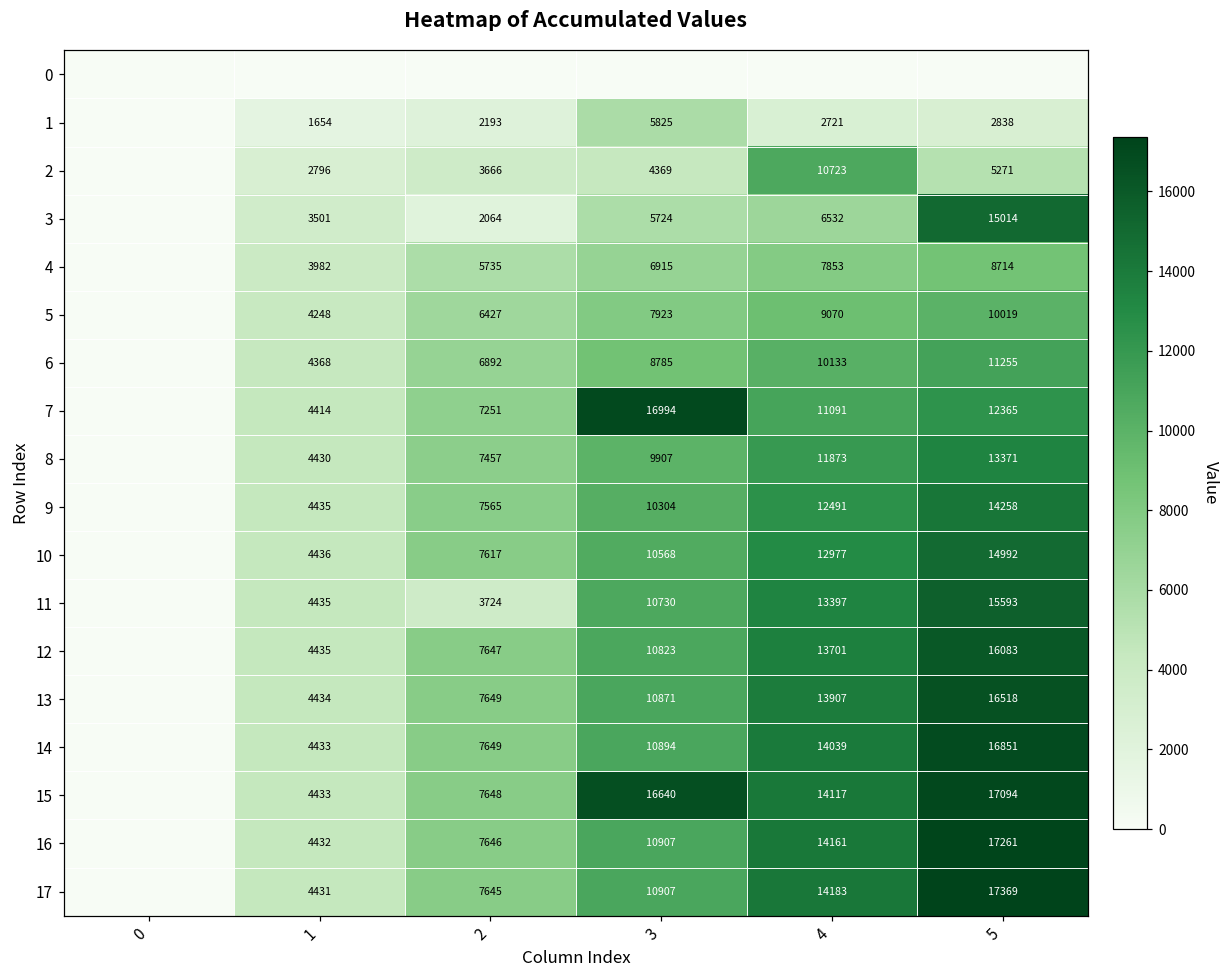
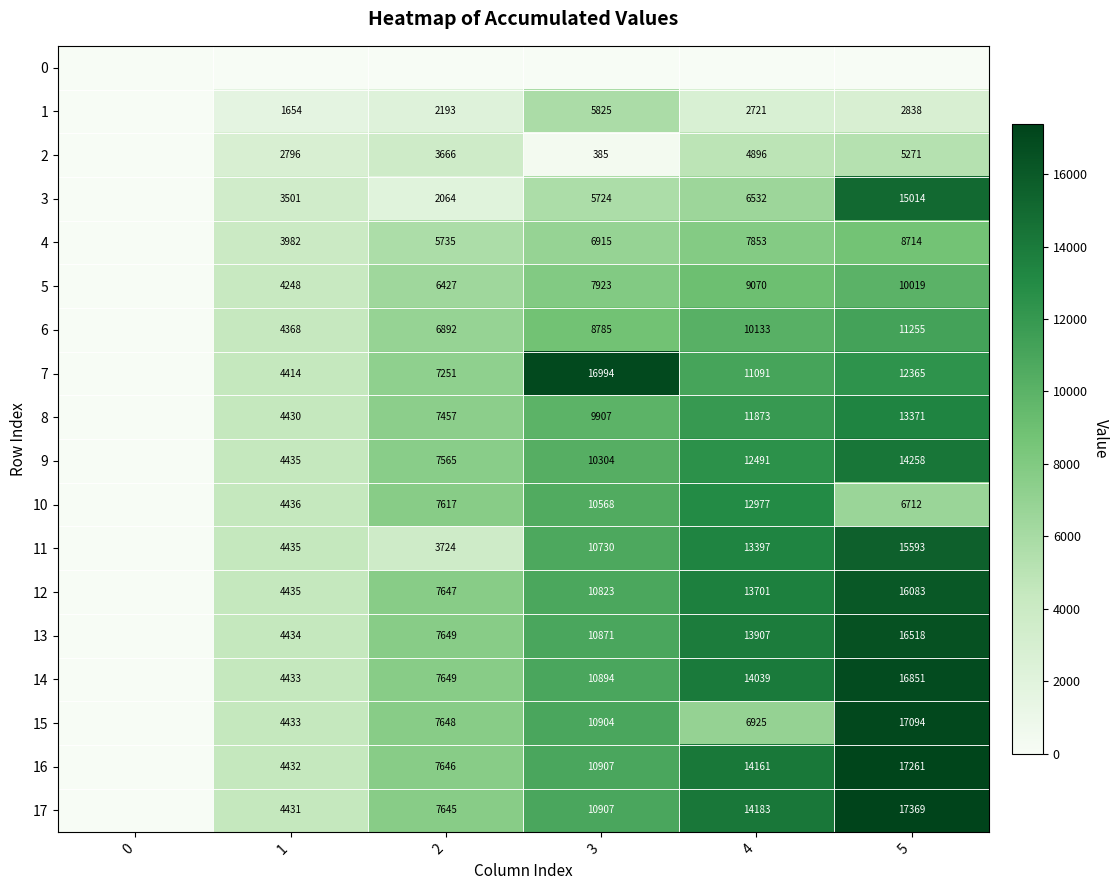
2, 3: 4369 -> 385
2, 4: 10723 -> 4896
10, 5: 14992 -> 6712
15, 3: 16640 -> 10904
15, 4: 14117 -> 6925
